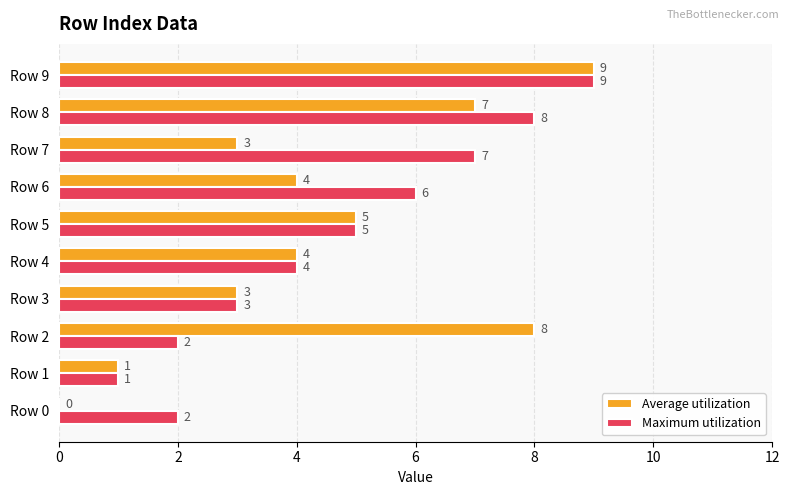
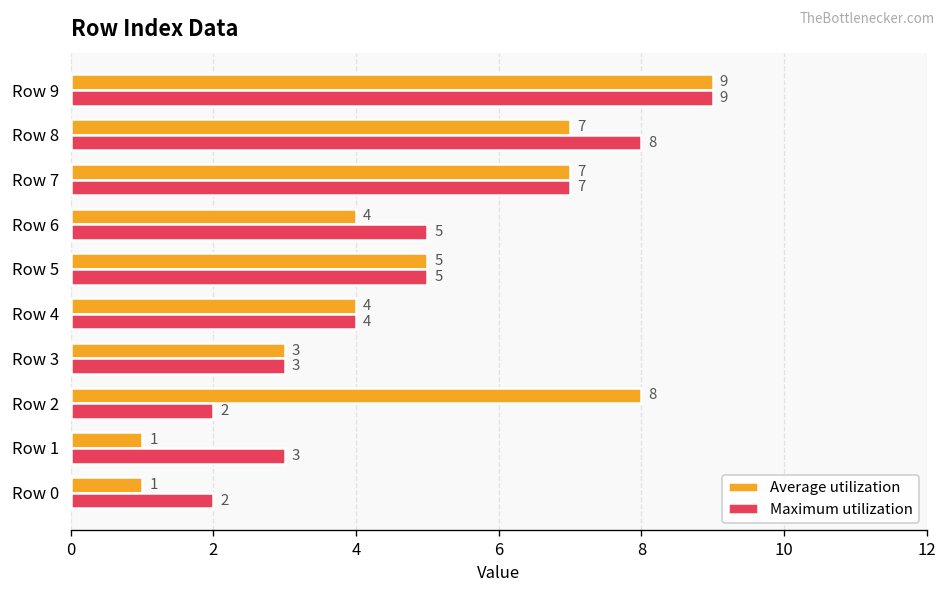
Average utilization, Row 7: 3 -> 7
Maximum utilization, Row 6: 6 -> 5
Maximum utilization, Row 1: 1 -> 3
Average utilization, Row 0: 0 -> 1
